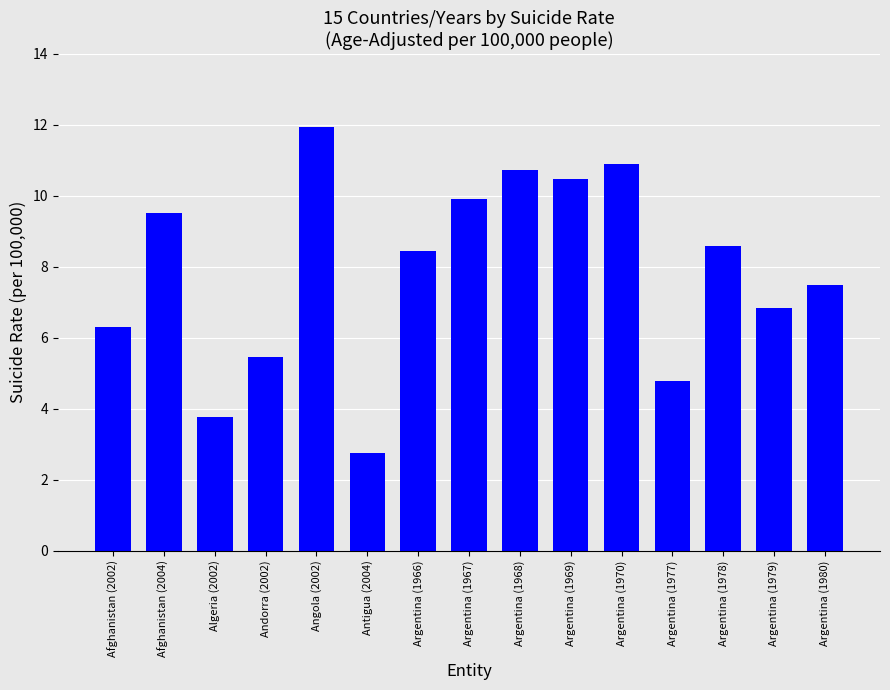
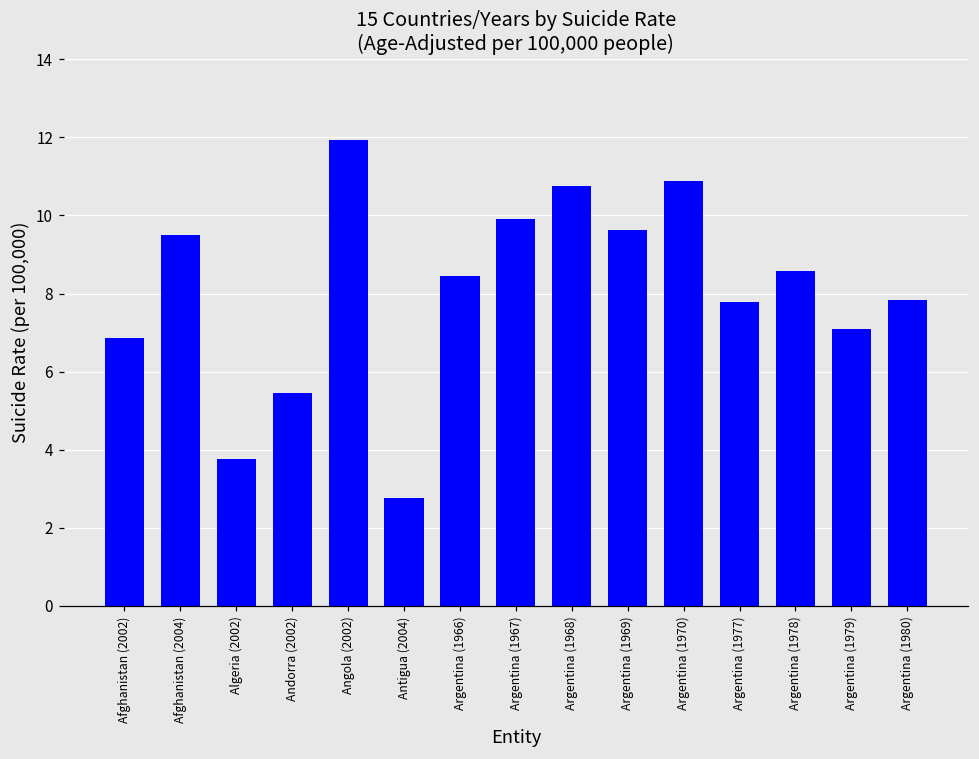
Afghanistan (2002): 6.3 -> 6.9
Argentina (1969): 10.5 -> 9.6
Argentina (1977): 4.8 -> 7.8
Argentina (1979): 6.8 -> 7.1
Argentina (1980): 7.5 -> 7.8
